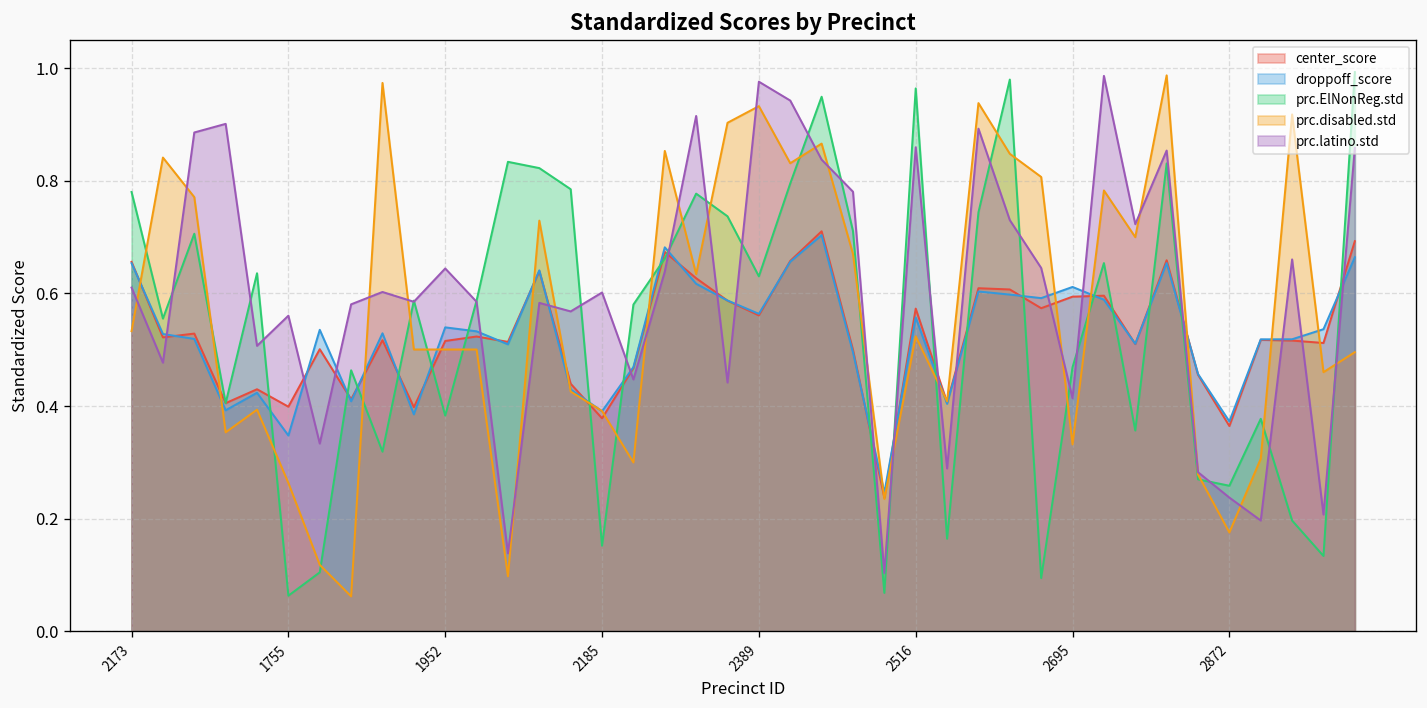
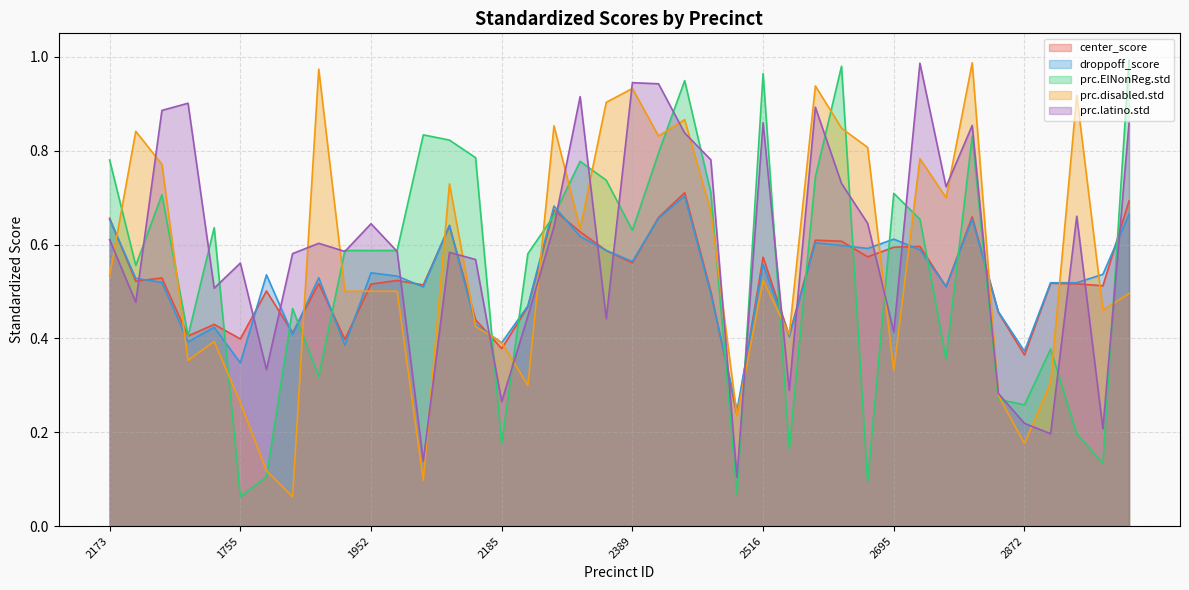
prc.ElNonReg.std, 1952: 0.38 -> 0.59
prc.ElNonReg.std, 2185: 0.15 -> 0.18
prc.latino.std, 2185: 0.60 -> 0.27
prc.latino.std, 2389: 0.98 -> 0.94
prc.ElNonReg.std, 2695: 0.47 -> 0.71
prc.latino.std, 2872: 0.24 -> 0.22
